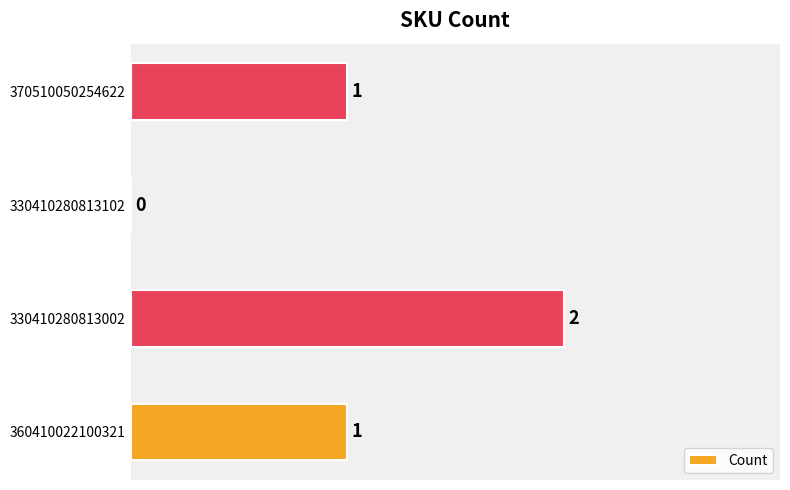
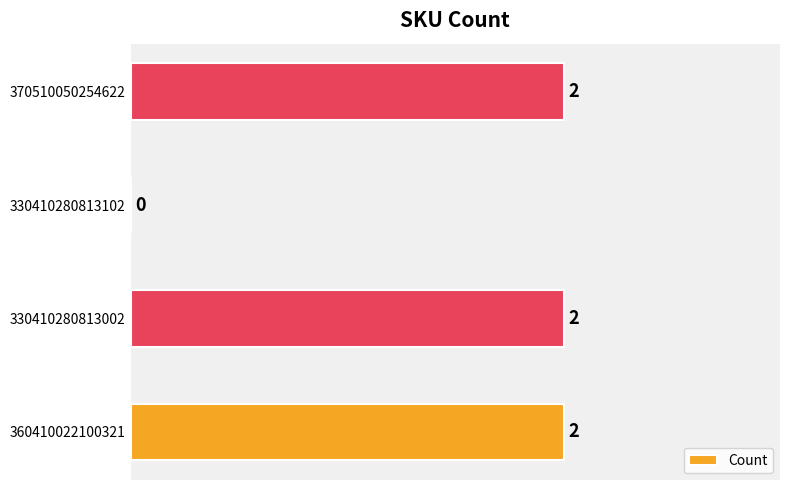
370510050254622: 1 -> 2
360410022100321: 1 -> 2
